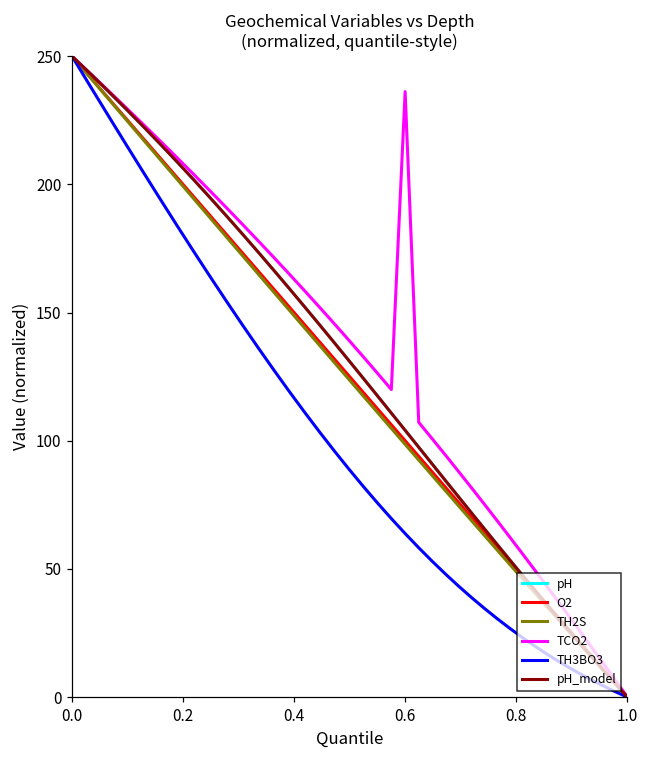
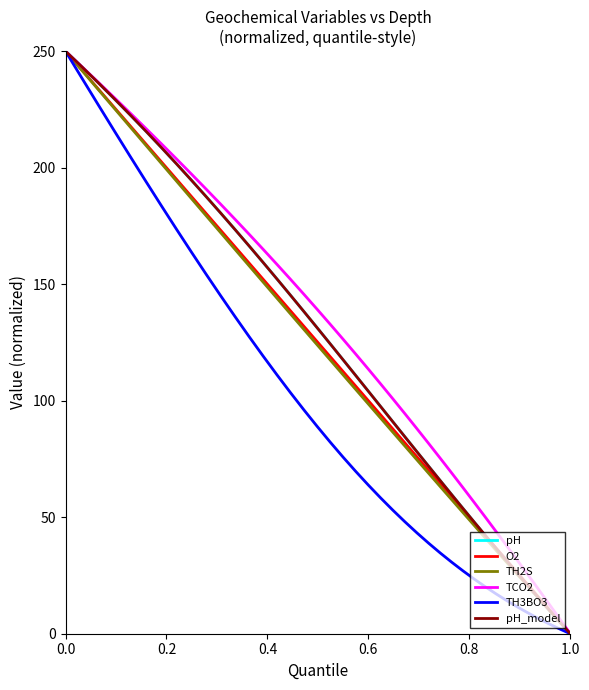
TCO2, 0.6: 236 -> 114
